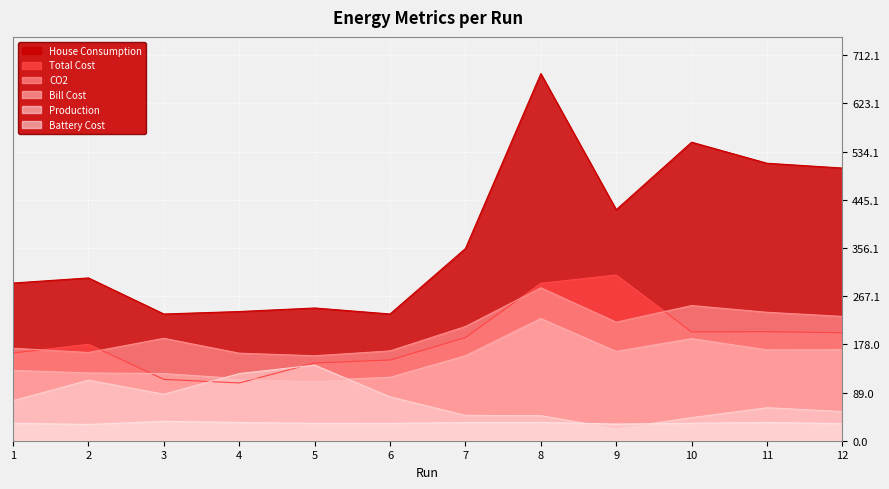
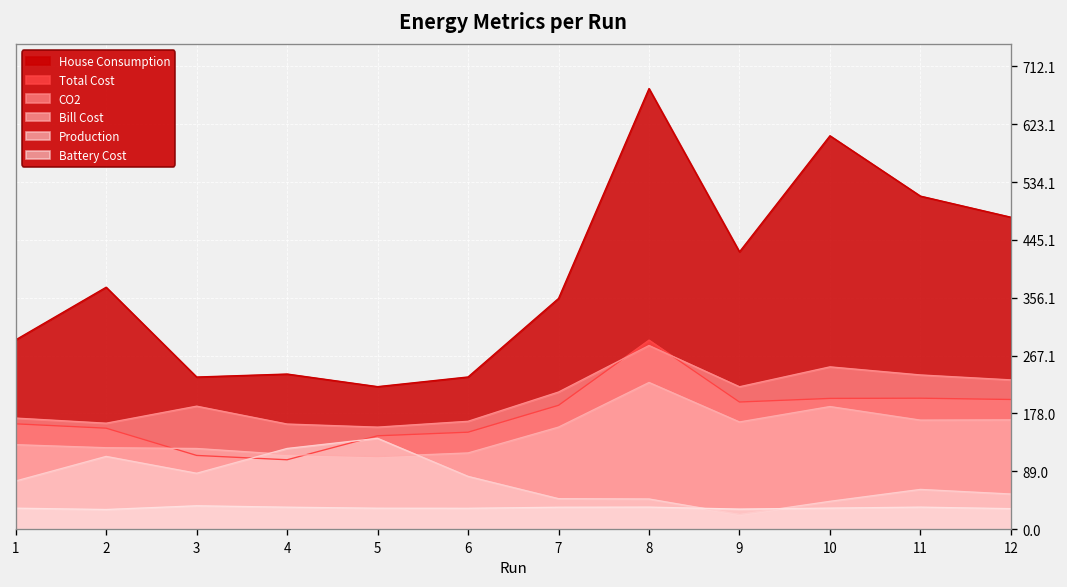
House Consumption, 2: 300 -> 370
Total Cost, 2: 180 -> 160
House Consumption, 5: 250 -> 220
Total Cost, 9: 310 -> 200
House Consumption, 10: 550 -> 610
House Consumption, 12: 500 -> 480
